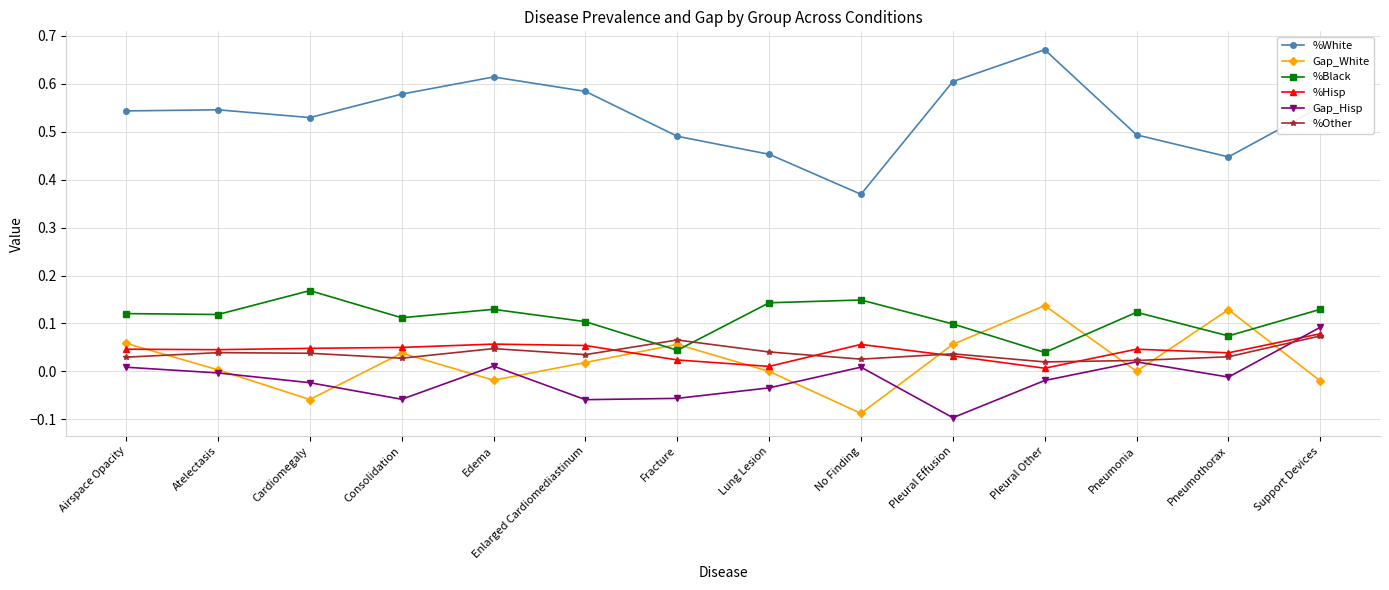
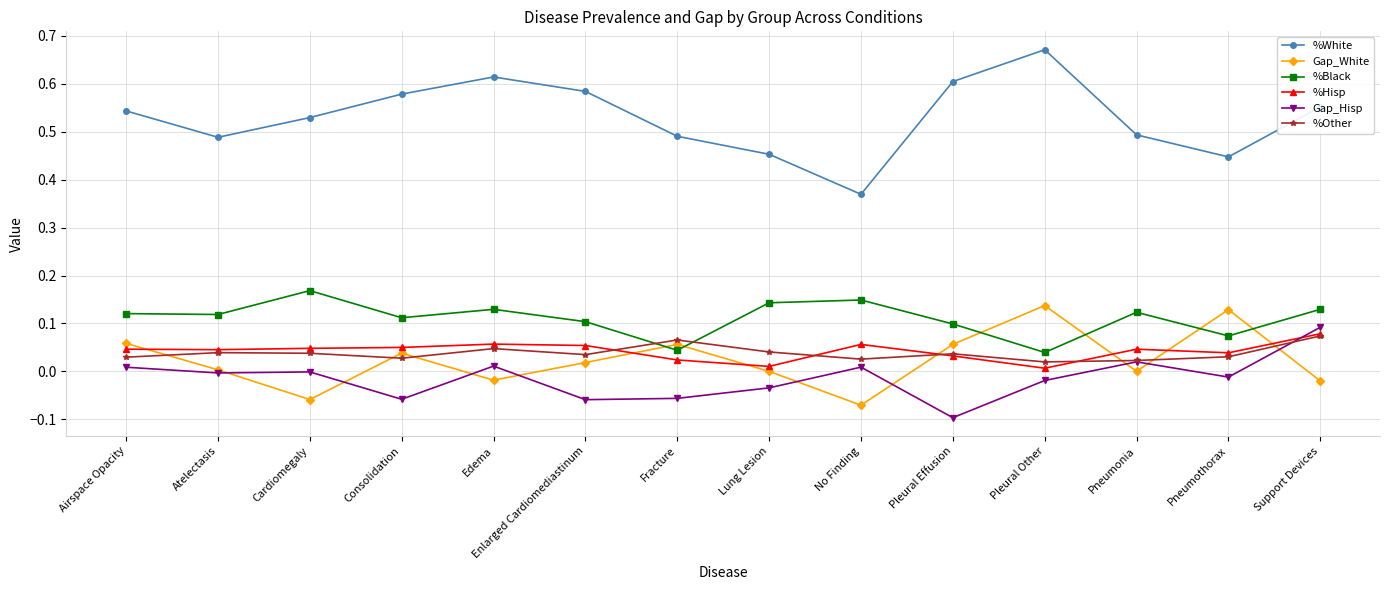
%White, Atelectasis: 0.55 -> 0.49
Gap_Hisp, Cardiomegaly: -0.02 -> 0.00
Gap_White, No Finding: -0.09 -> -0.07
